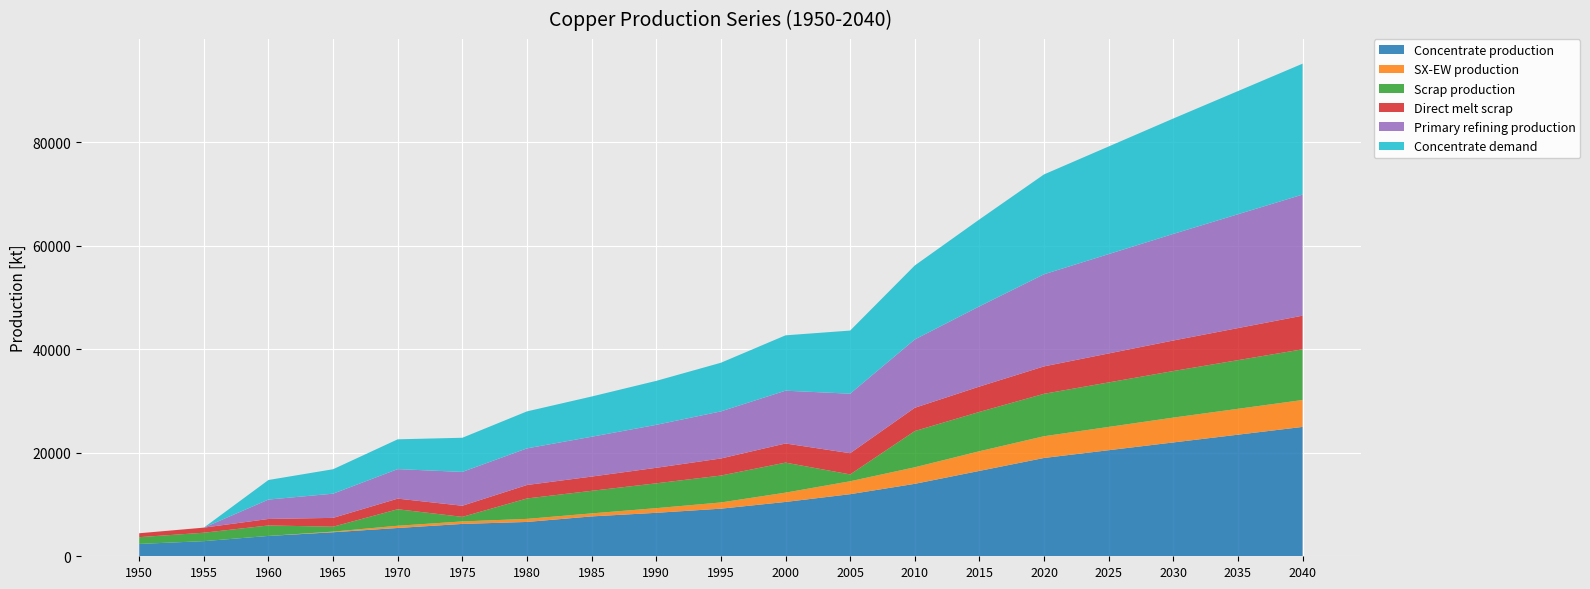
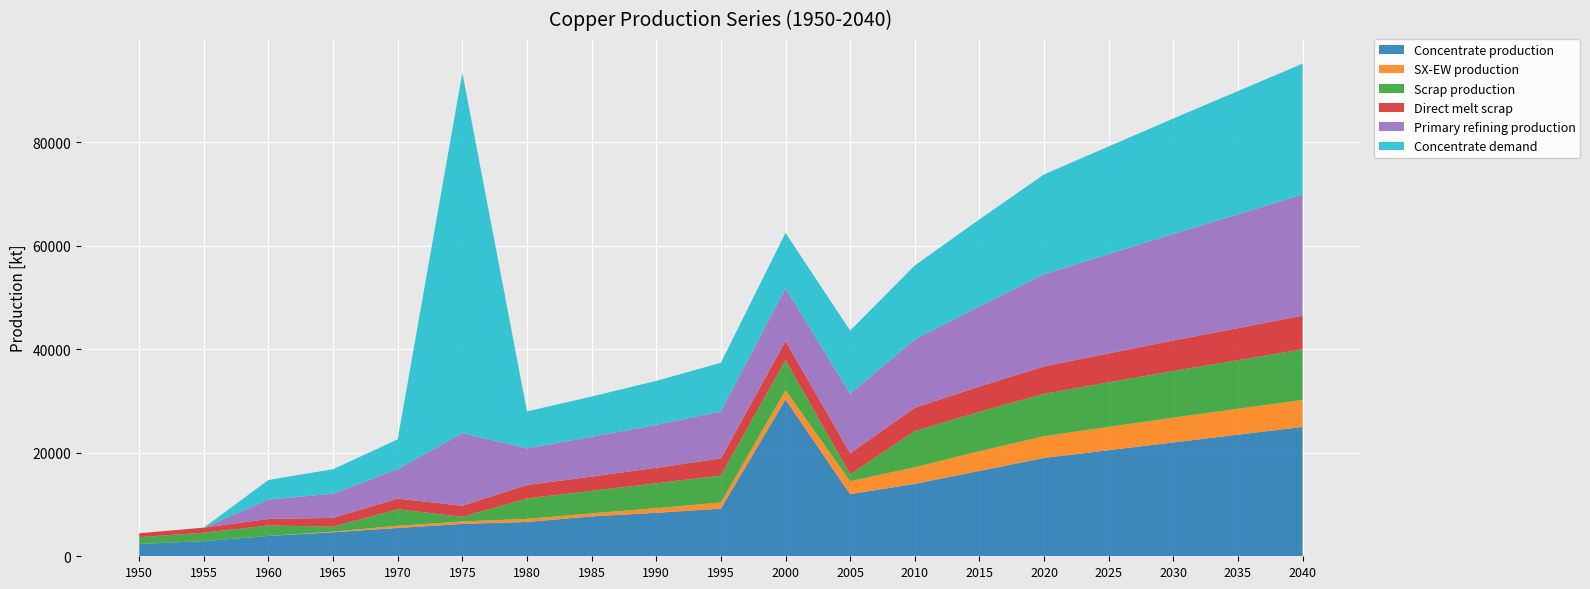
Primary refining production, 1975: 7000 -> 14000
Concentrate demand, 1975: 7000 -> 70000
Concentrate production, 2000: 11000 -> 30000
